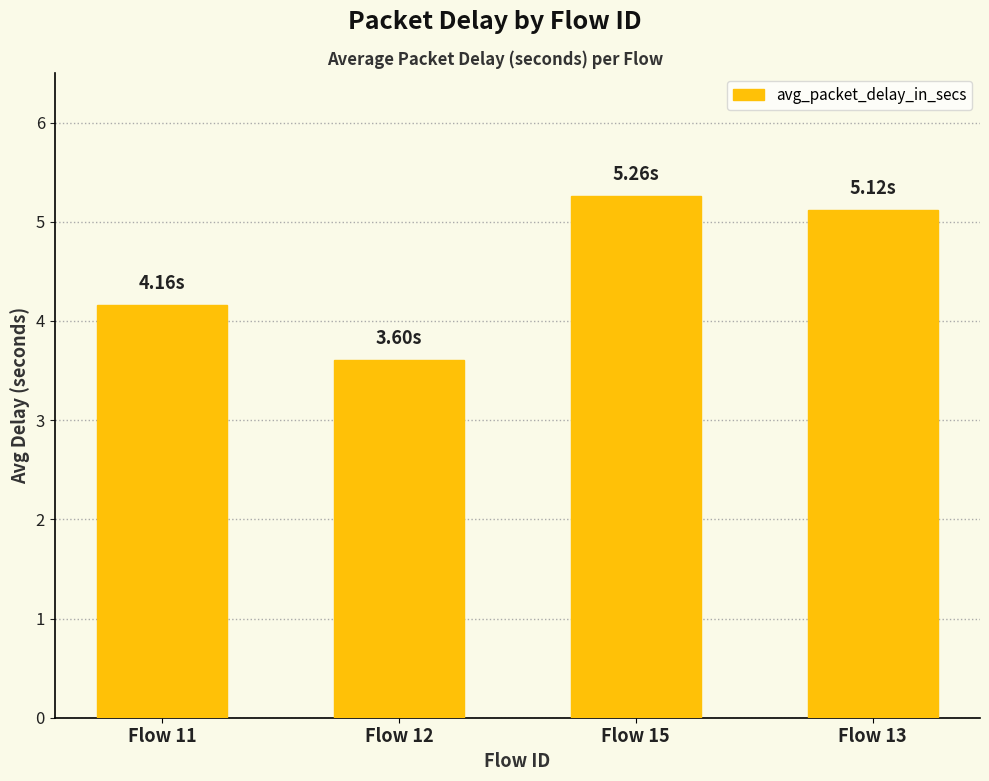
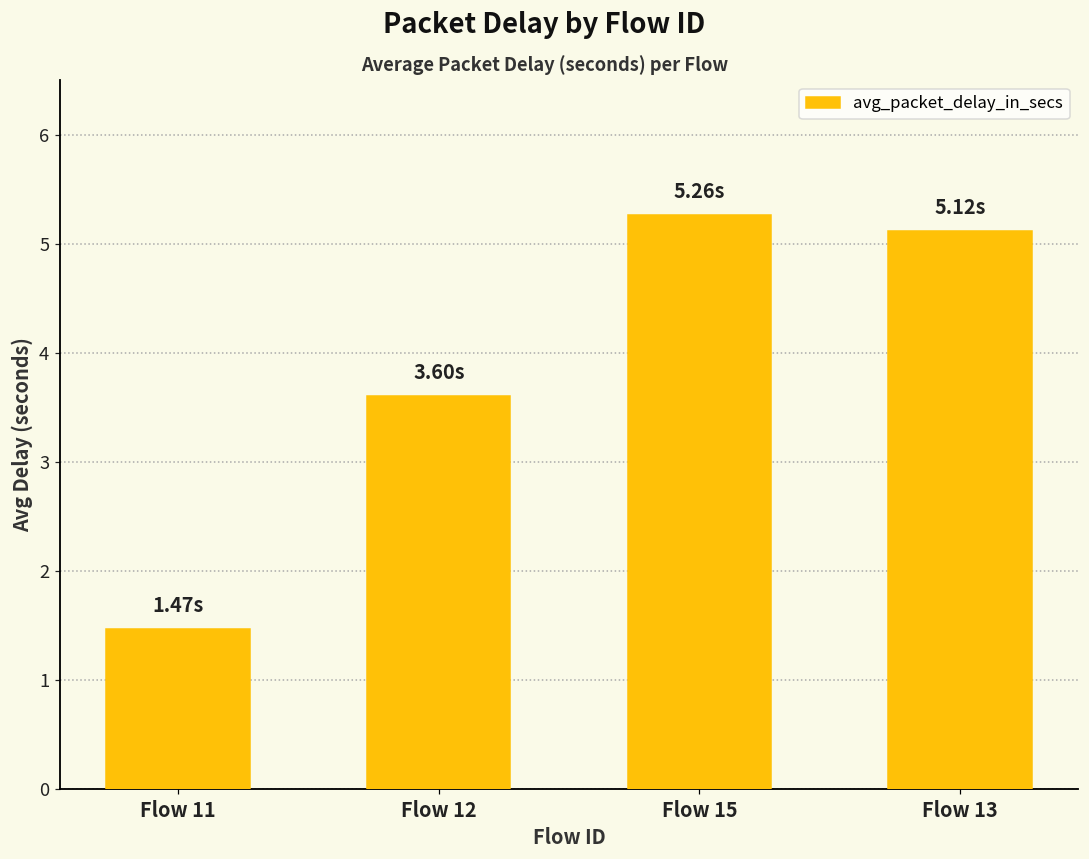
Flow 11: 4.16s -> 1.47s
